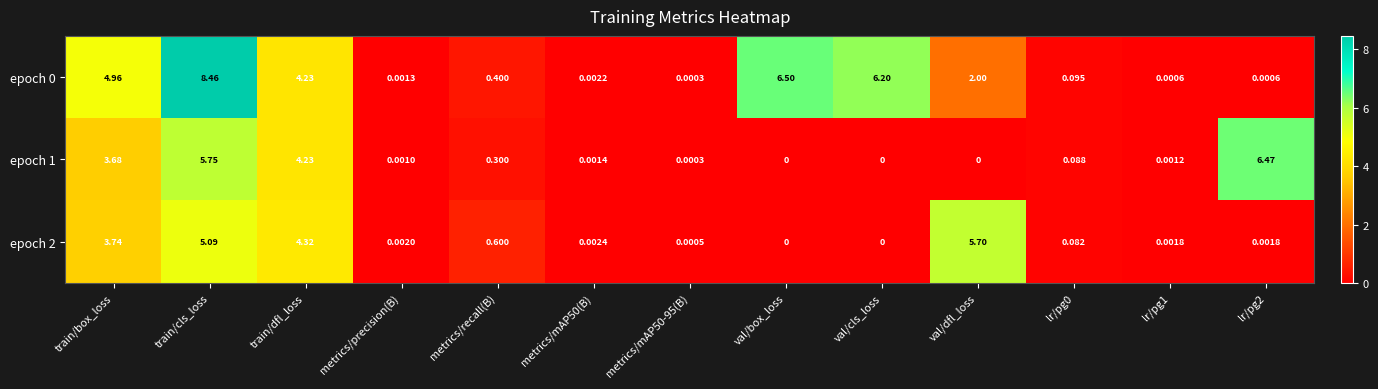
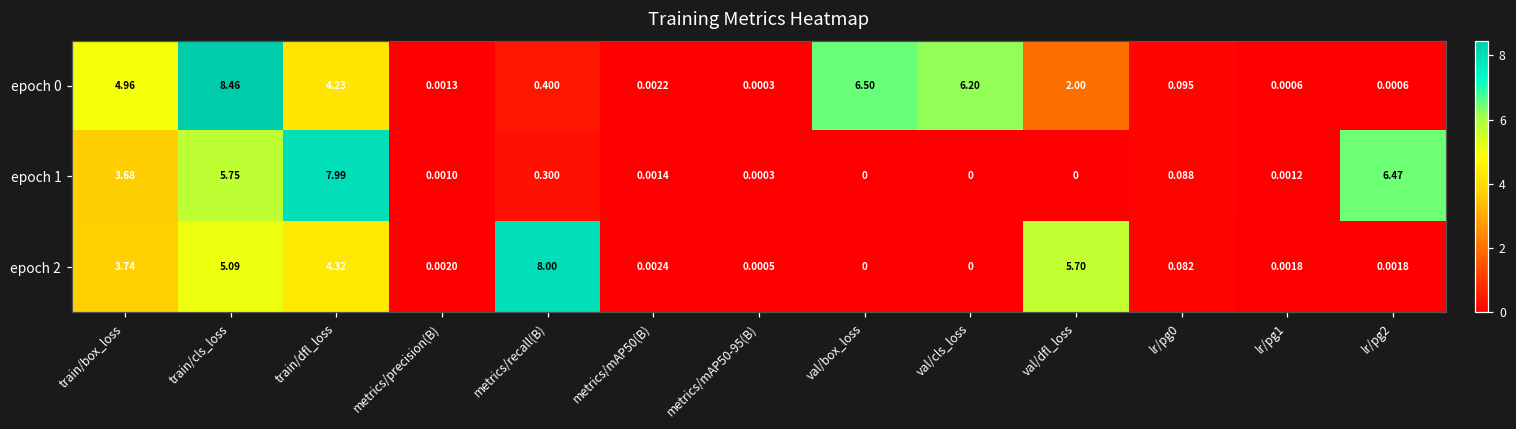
epoch 1, train/dfl_loss: 4.23 -> 7.99
epoch 2, metrics/recall(B): 0.600 -> 8.00
